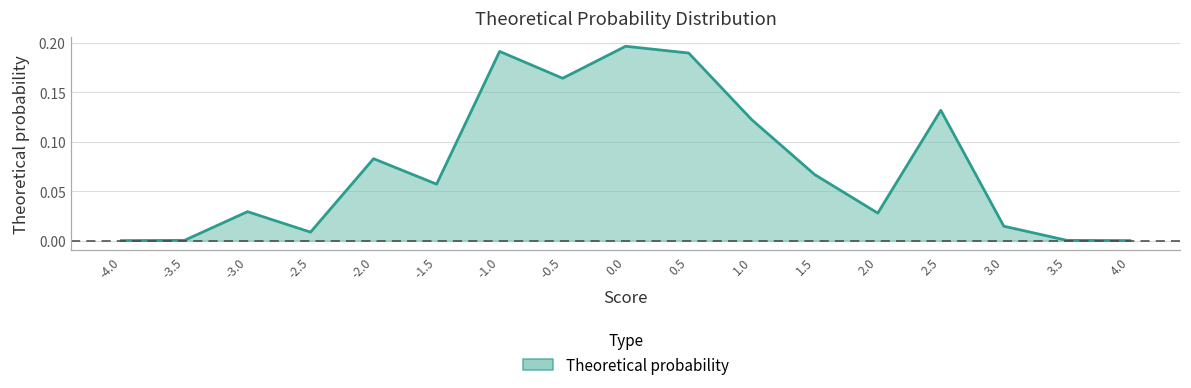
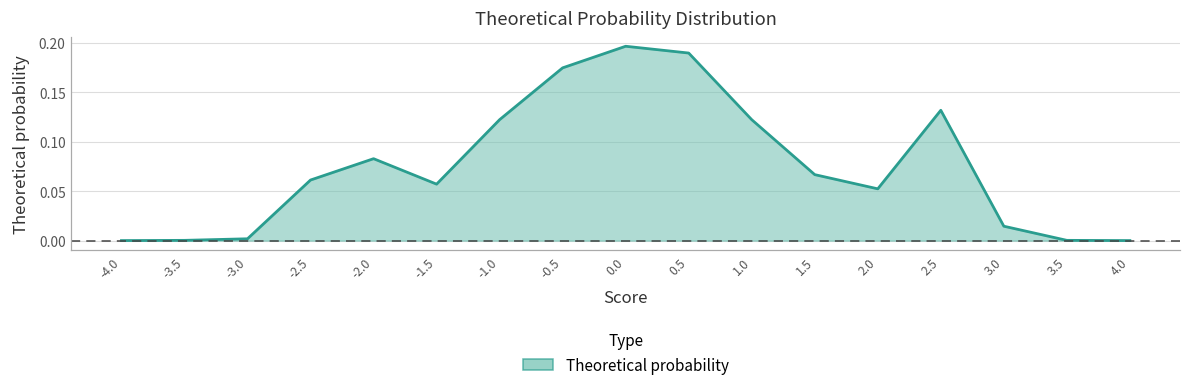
-3.0: 0.03 -> 0.00
-2.5: 0.01 -> 0.06
-1.0: 0.19 -> 0.12
-0.5: 0.16 -> 0.17
2.0: 0.03 -> 0.05
